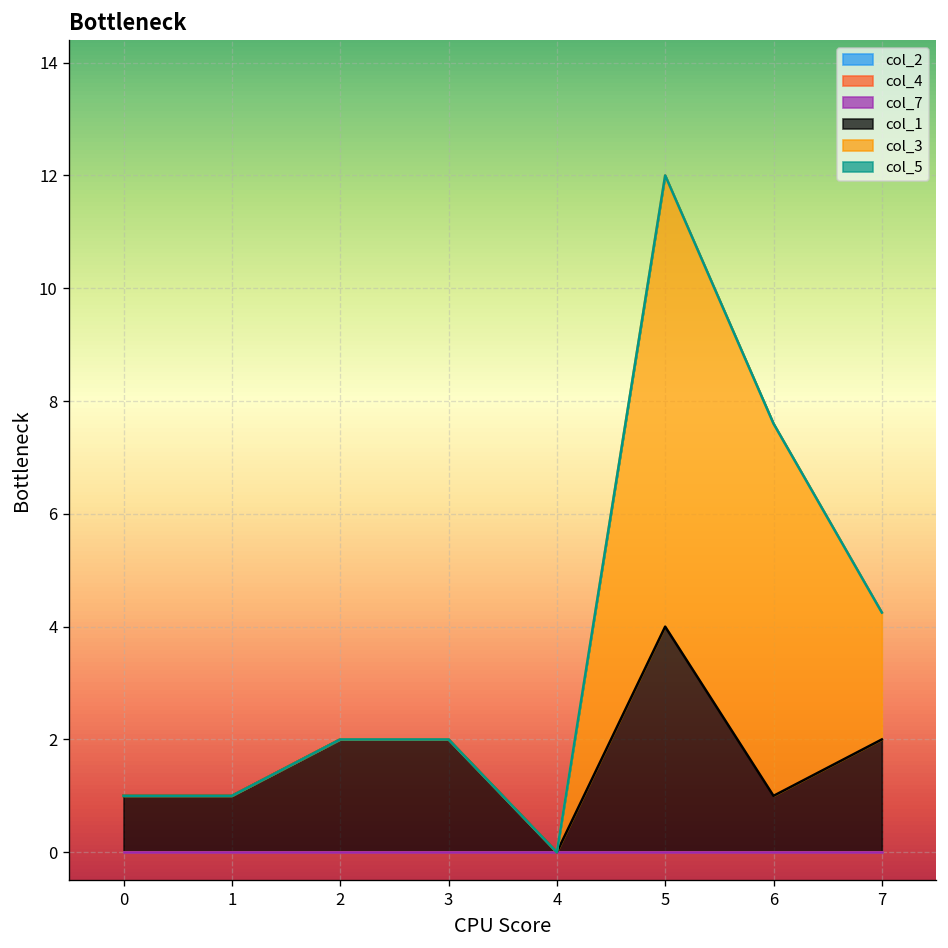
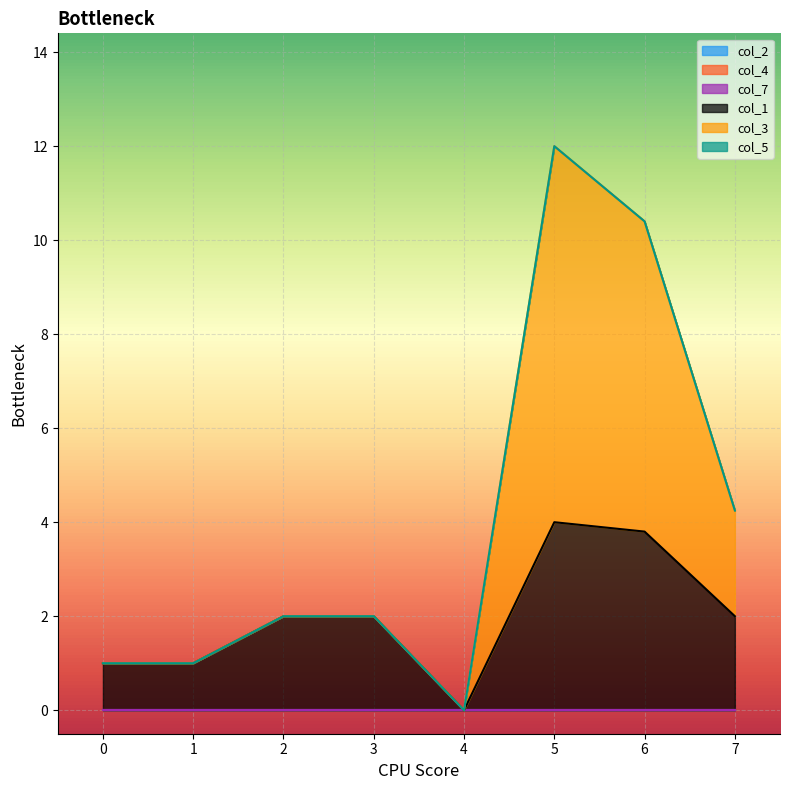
col_1, 6: 1.0 -> 3.8
